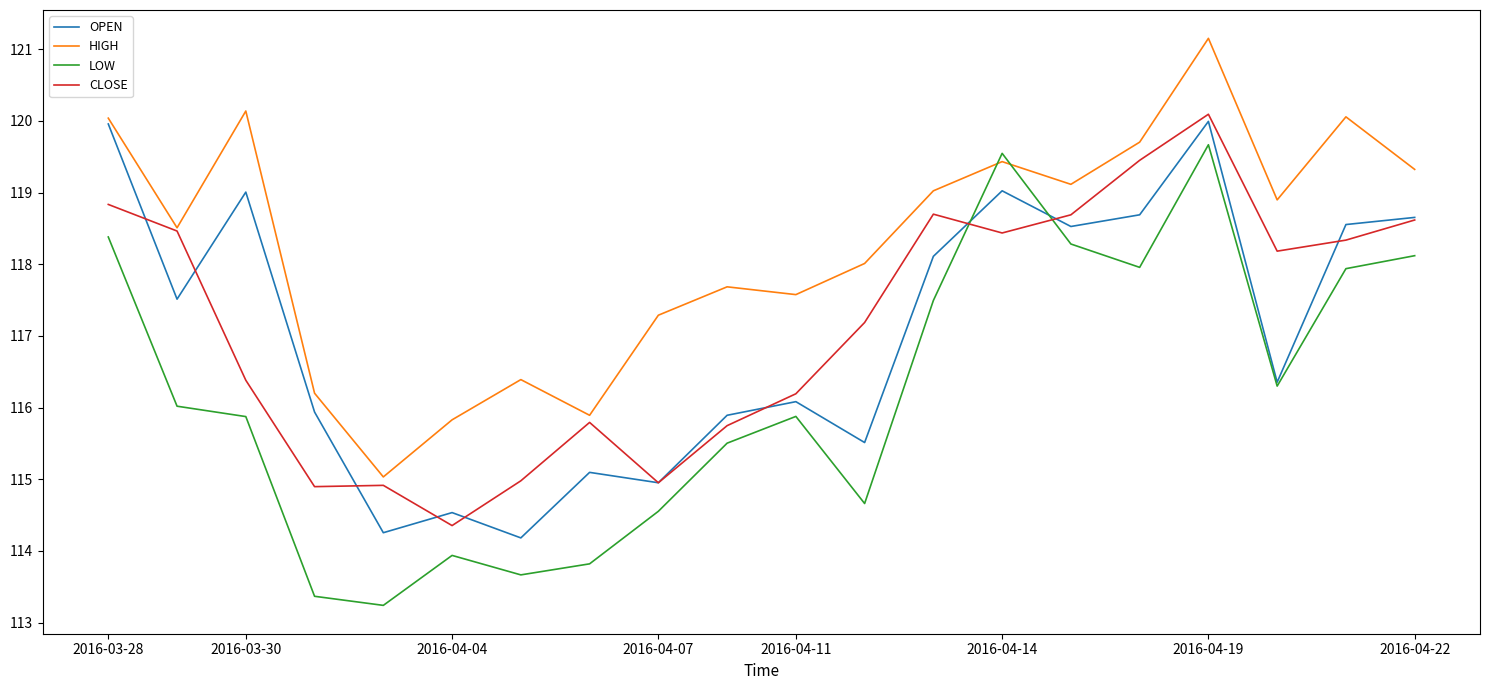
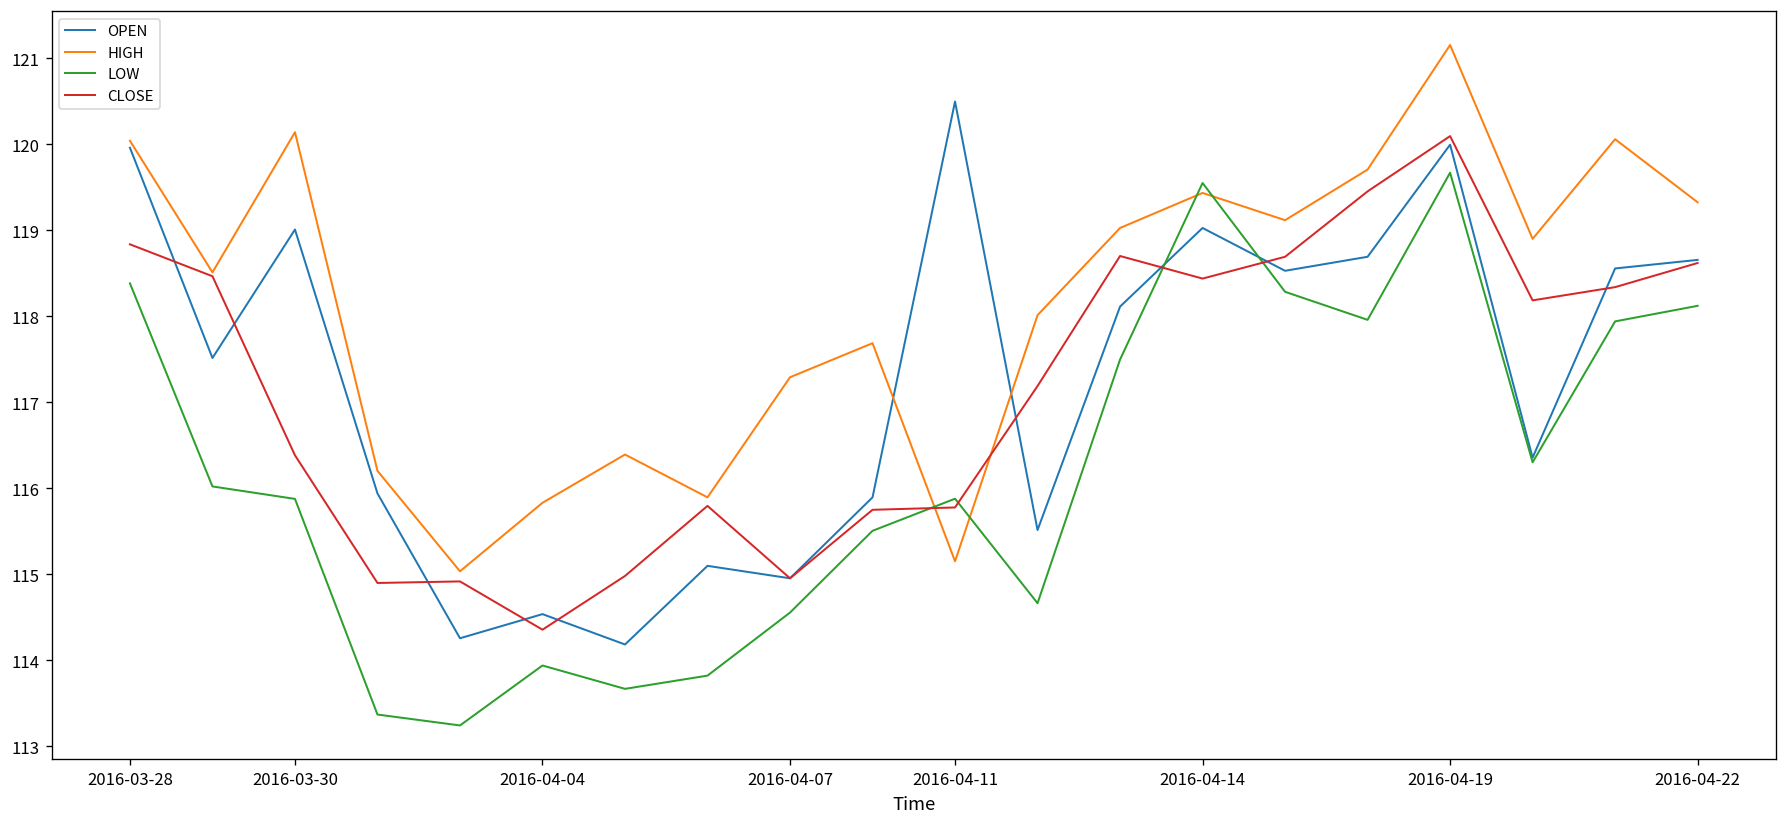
OPEN, 2016-04-11: 116.1 -> 120.5
HIGH, 2016-04-11: 117.6 -> 115.1
CLOSE, 2016-04-11: 116.2 -> 115.8
